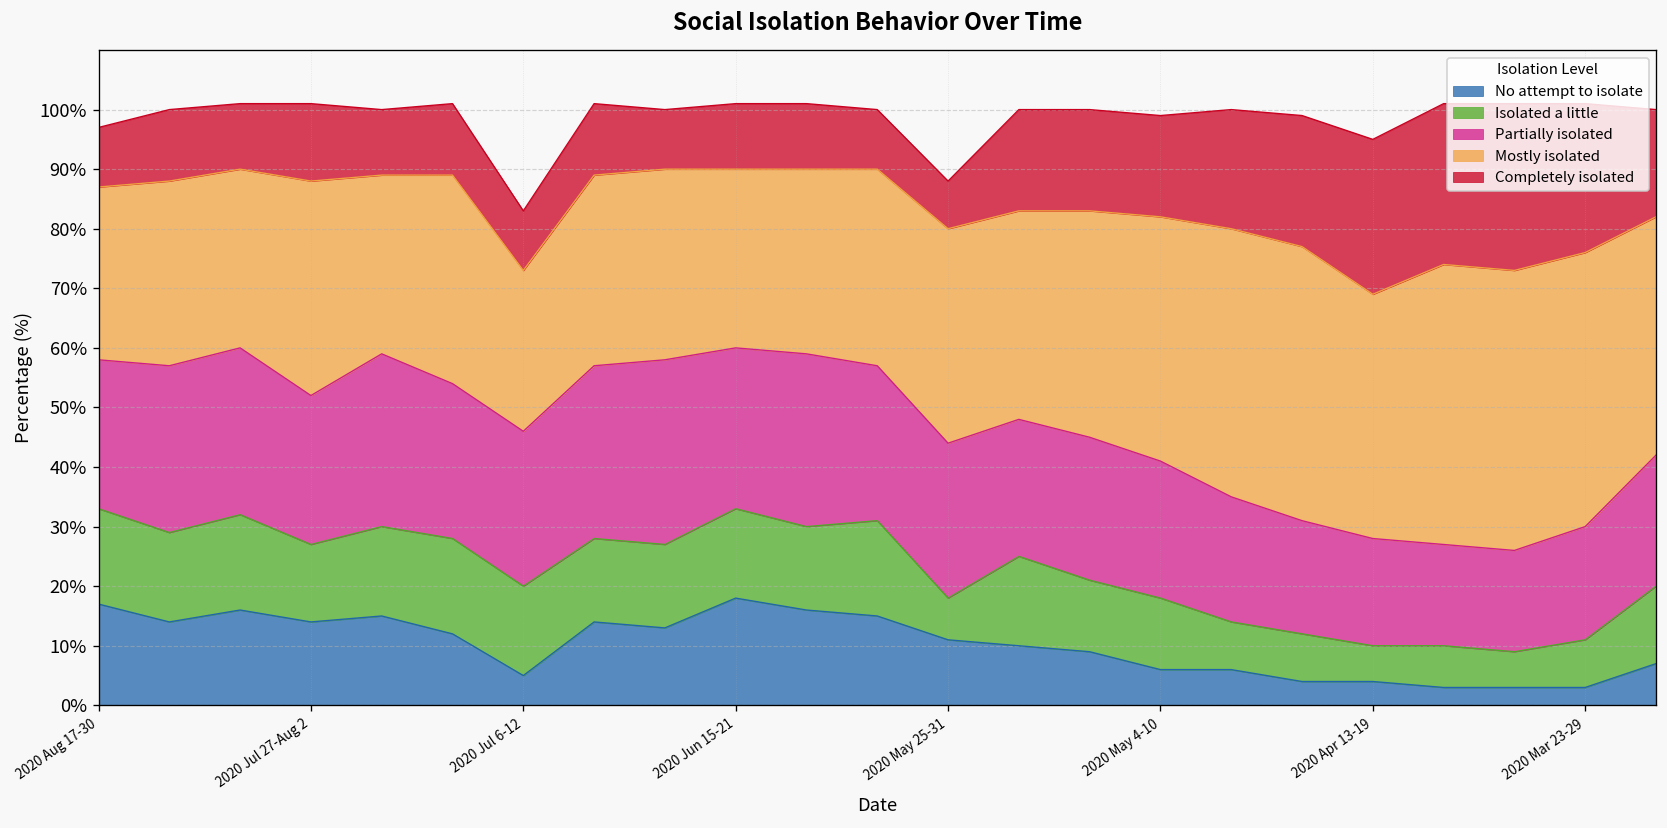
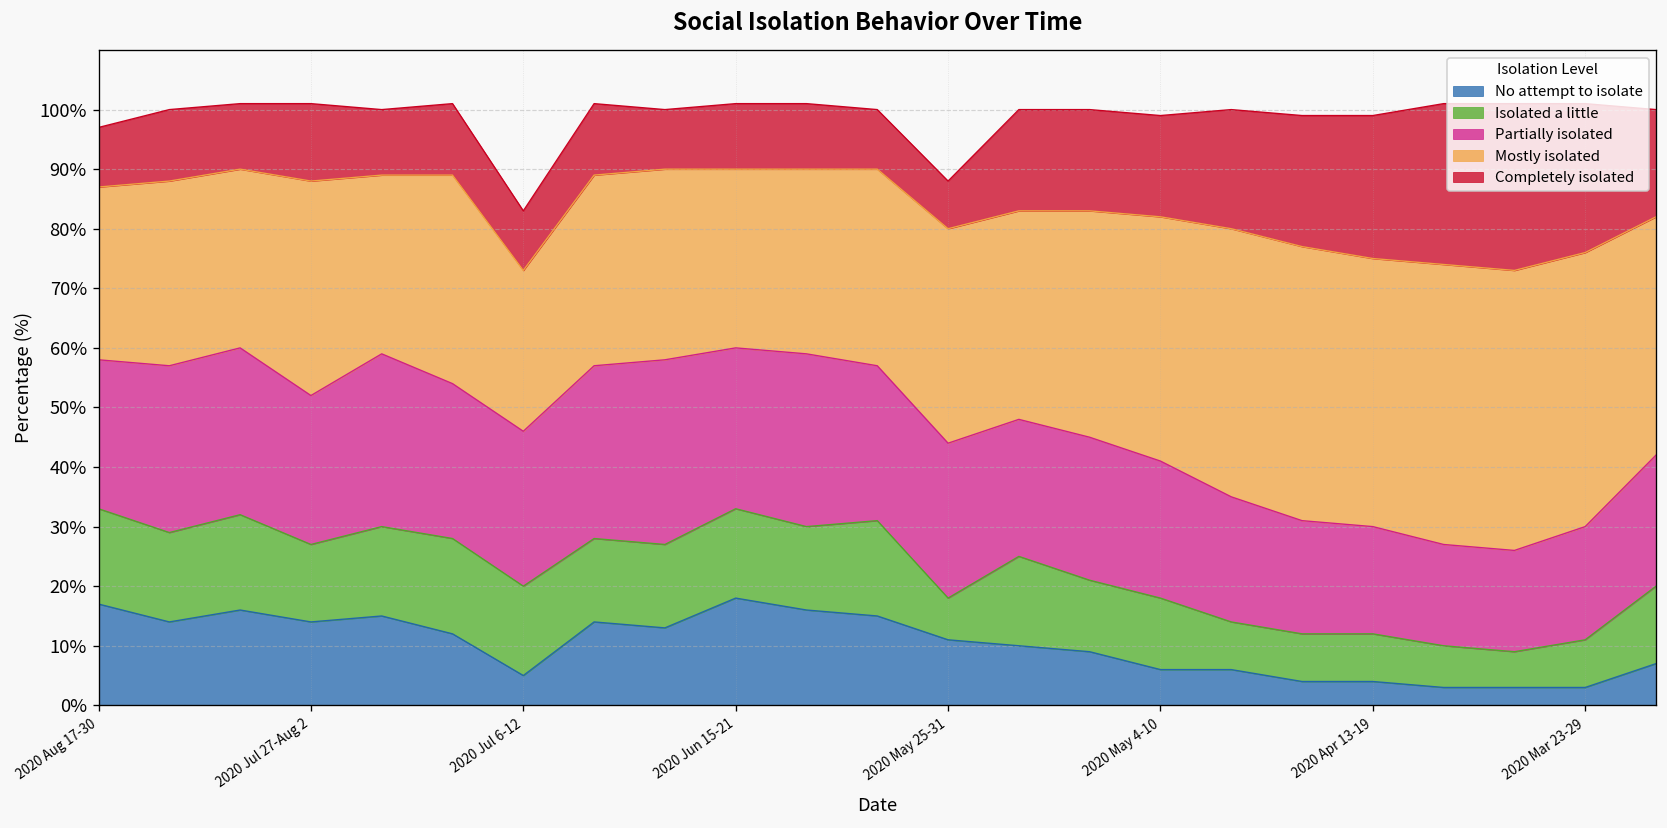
Isolated a little, 2020 Apr 13-19: 6% -> 8%
Mostly isolated, 2020 Apr 13-19: 41% -> 45%
Completely isolated, 2020 Apr 13-19: 26% -> 24%
